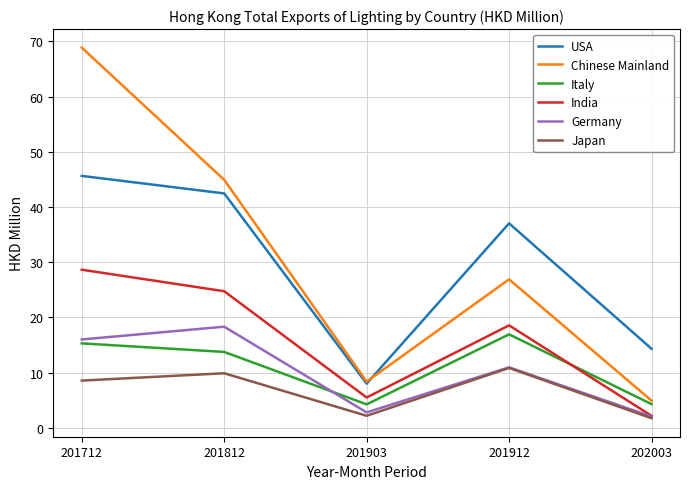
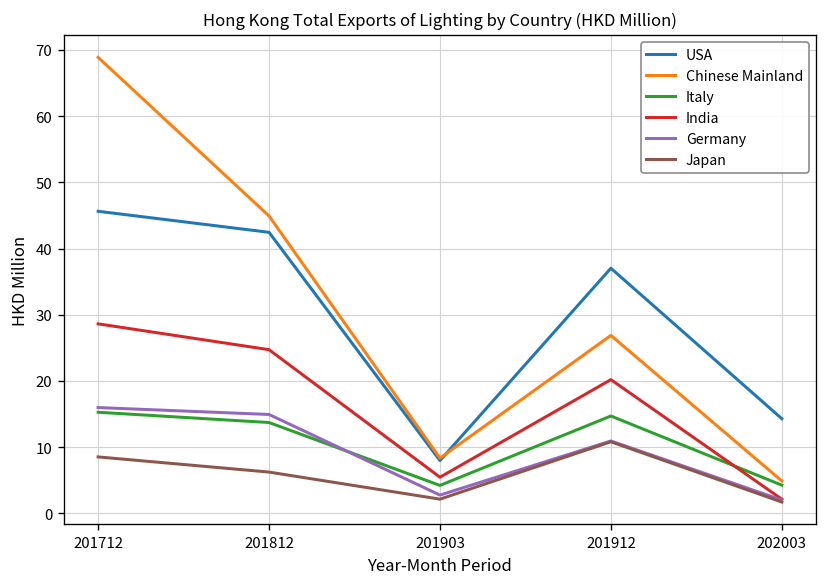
Germany, 201812: 18 -> 15
Japan, 201812: 10 -> 6
Italy, 201912: 17 -> 15
India, 201912: 19 -> 20
